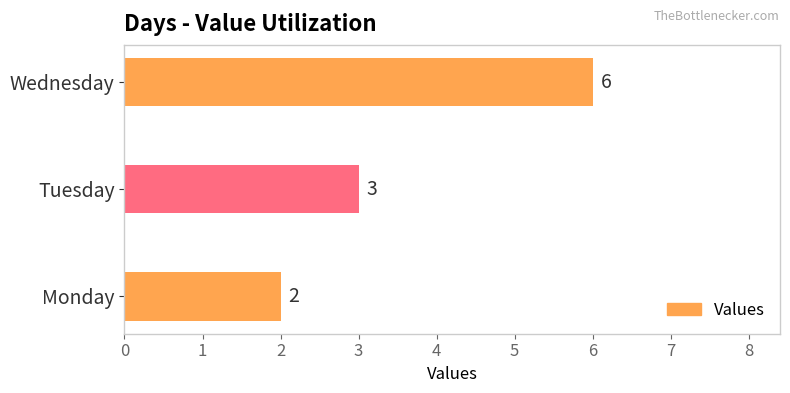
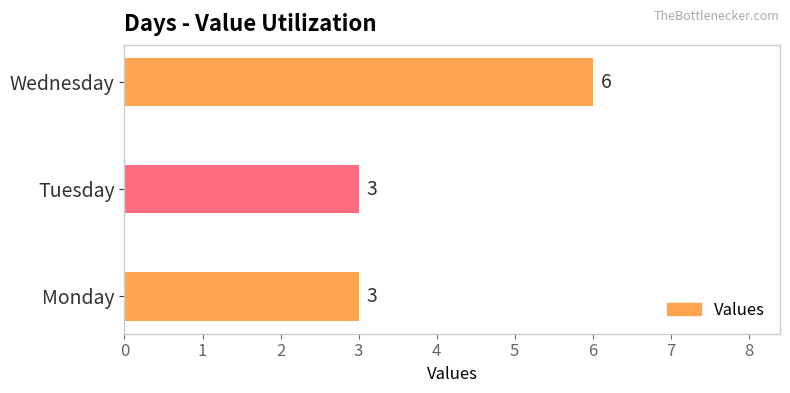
Monday: 2 -> 3
